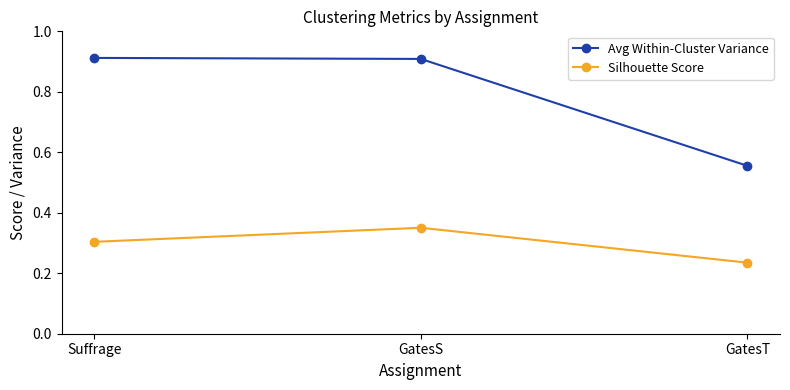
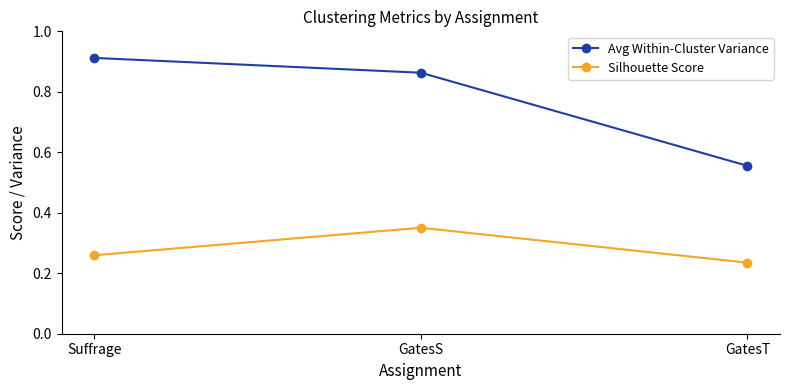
Silhouette Score, Suffrage: 0.30 -> 0.26
Avg Within-Cluster Variance, GatesS: 0.91 -> 0.86
